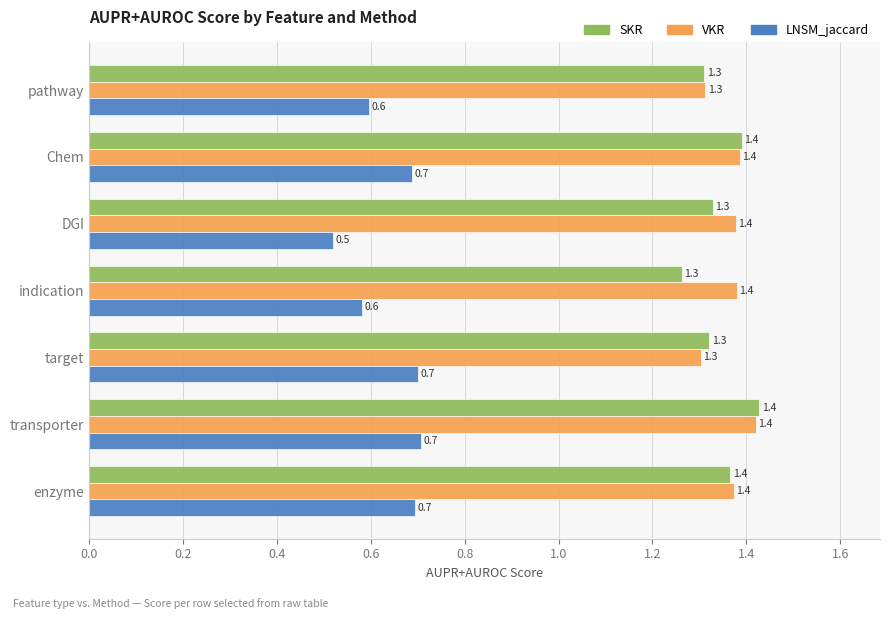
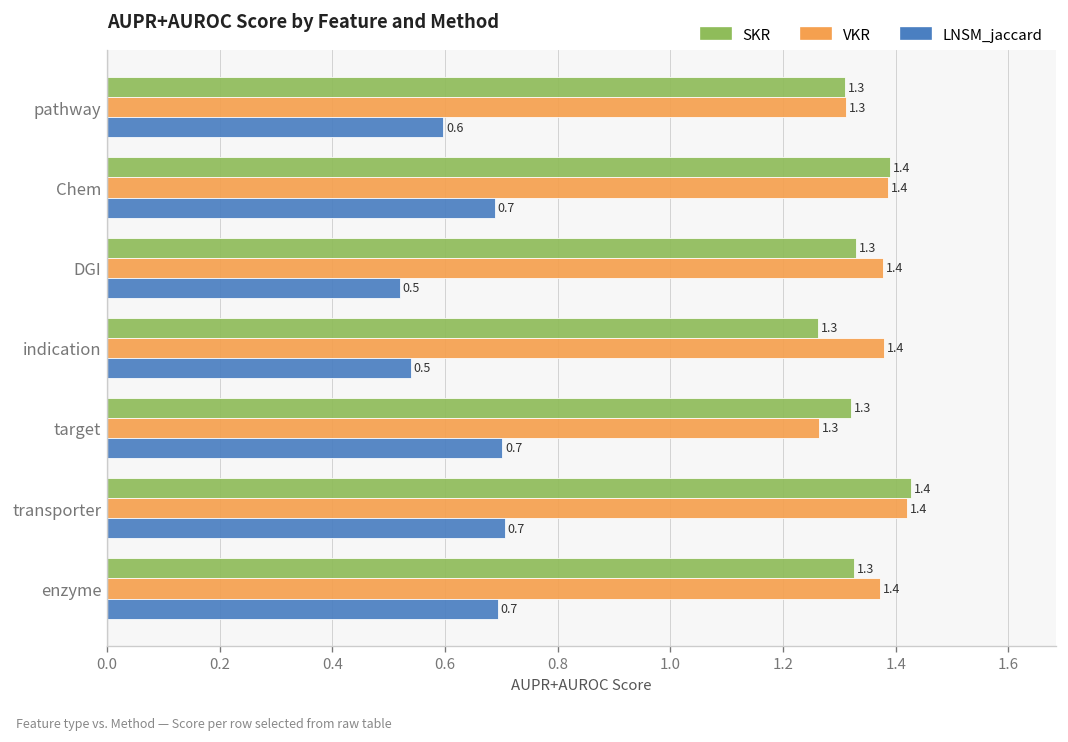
LNSM_jaccard, indication: 0.6 -> 0.5
VKR, target: 1.30 -> 1.26
SKR, enzyme: 1.4 -> 1.3
